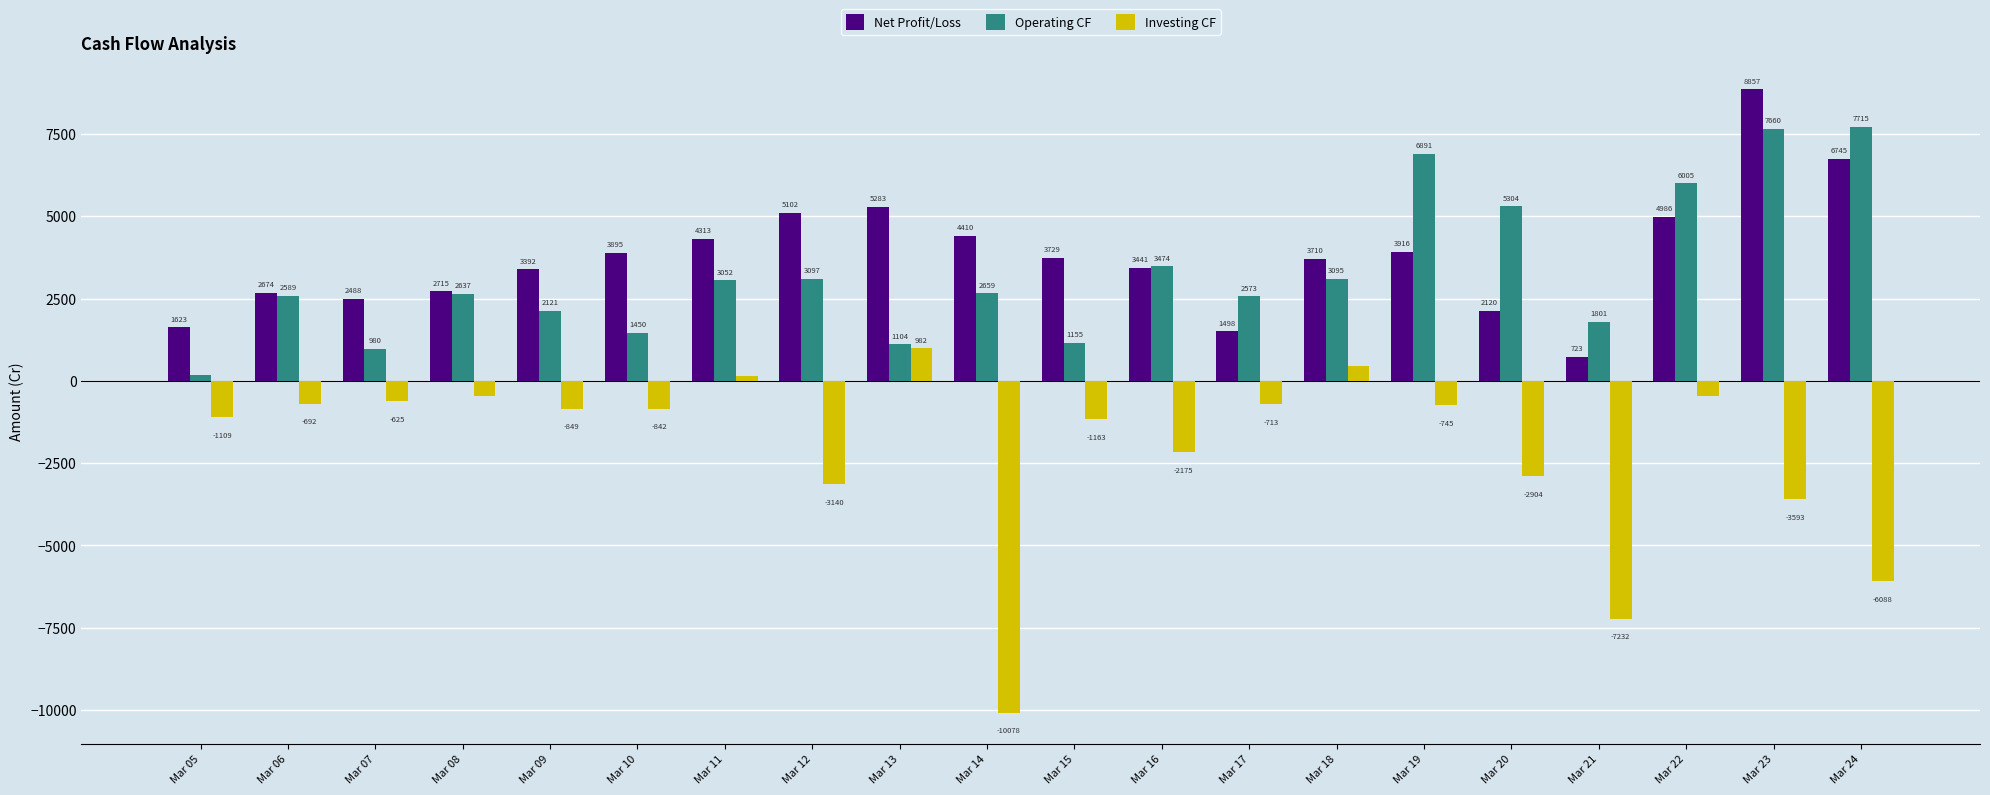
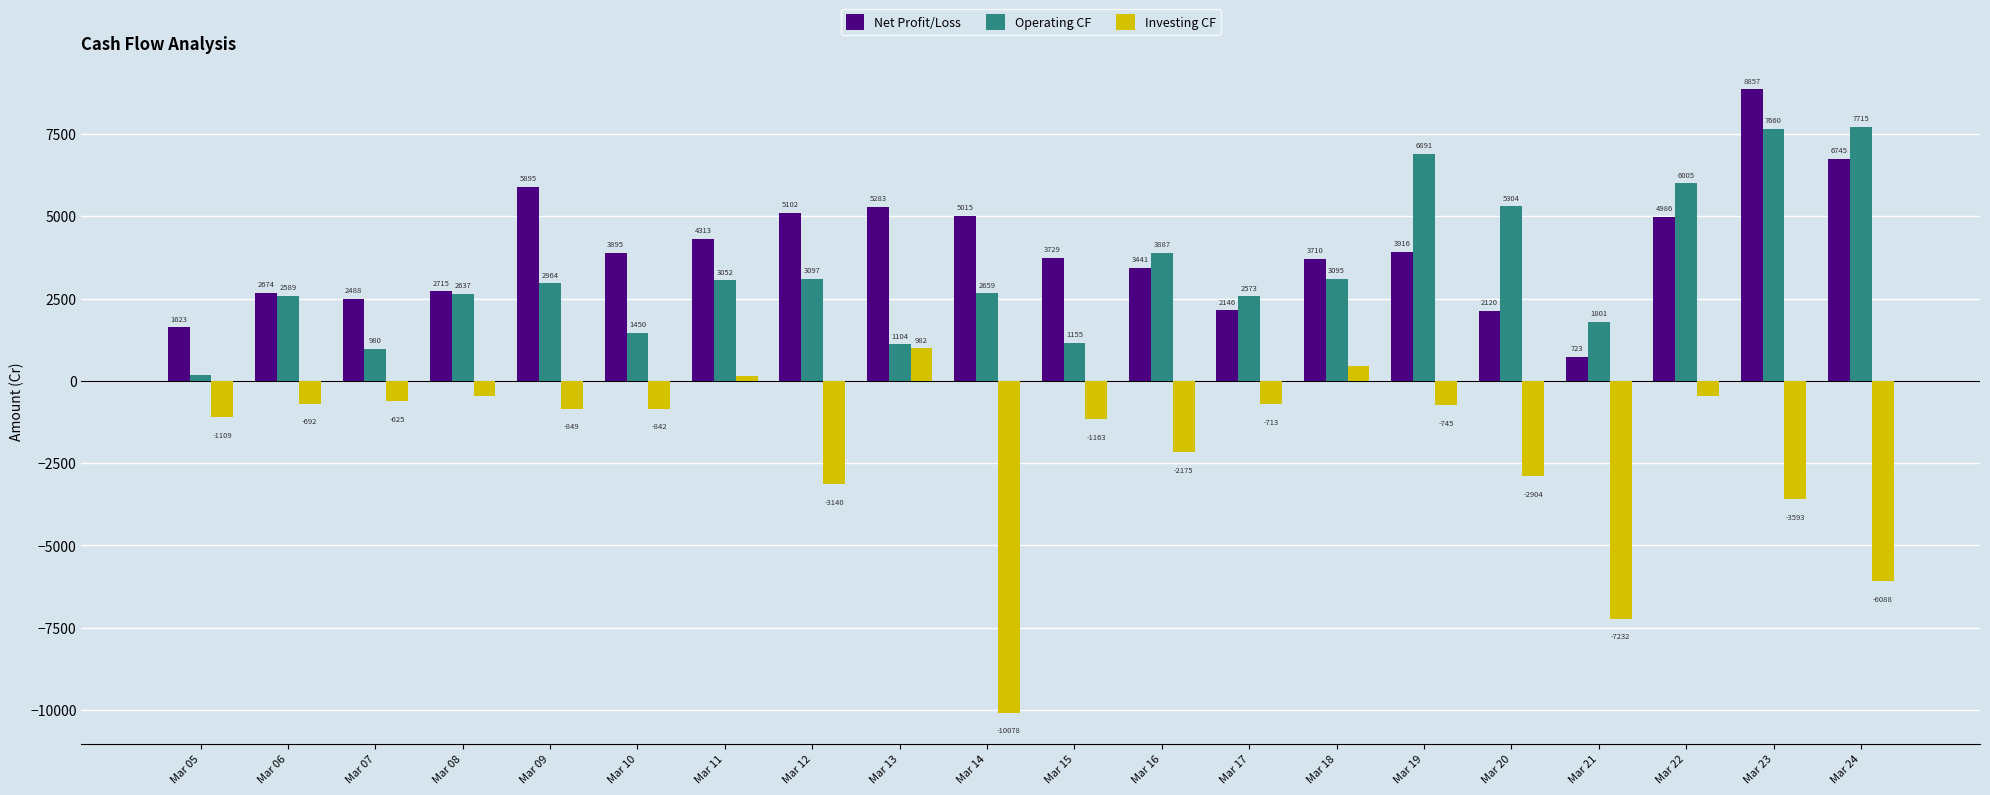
Net Profit/Loss, Mar 09: 3392 -> 5895
Operating CF, Mar 09: 2121 -> 2964
Net Profit/Loss, Mar 14: 4410 -> 5015
Operating CF, Mar 16: 3474 -> 3887
Net Profit/Loss, Mar 17: 1498 -> 2146
